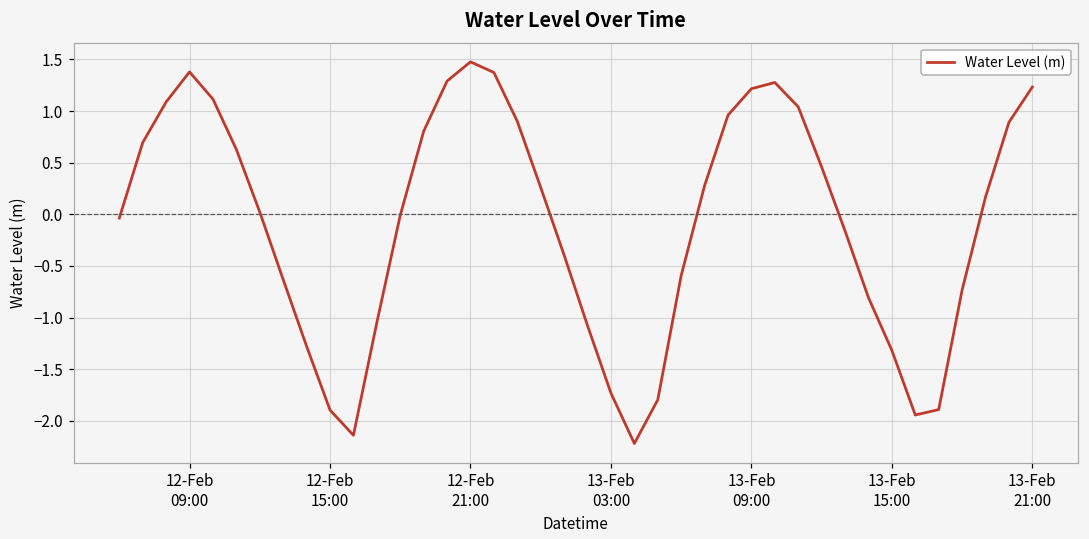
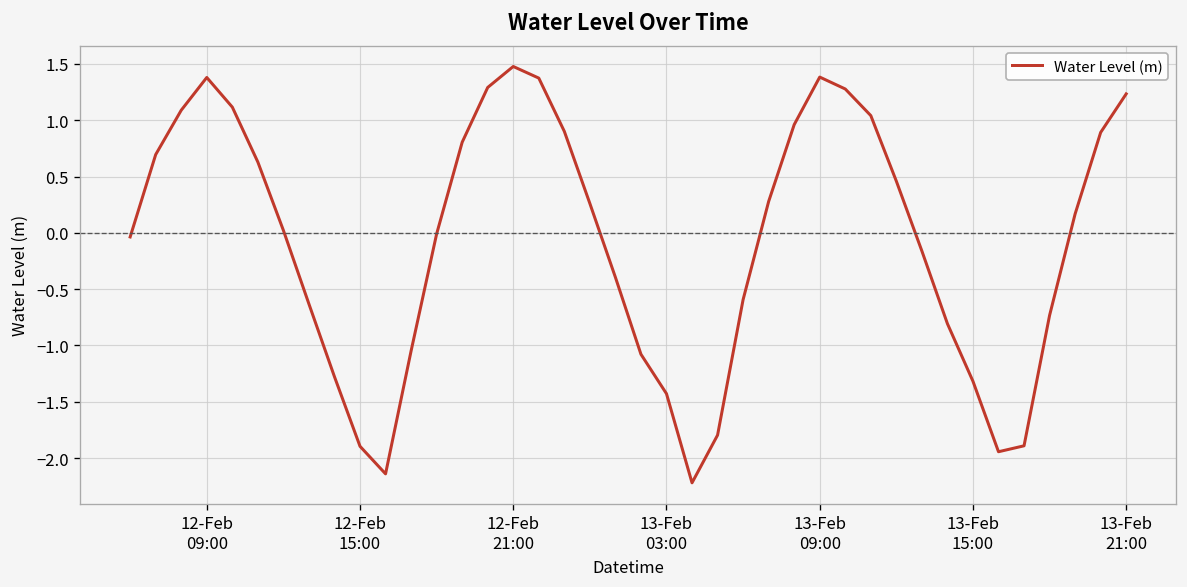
13-Feb 03:00: -1.7 -> -1.4
13-Feb 09:00: 1.2 -> 1.4
